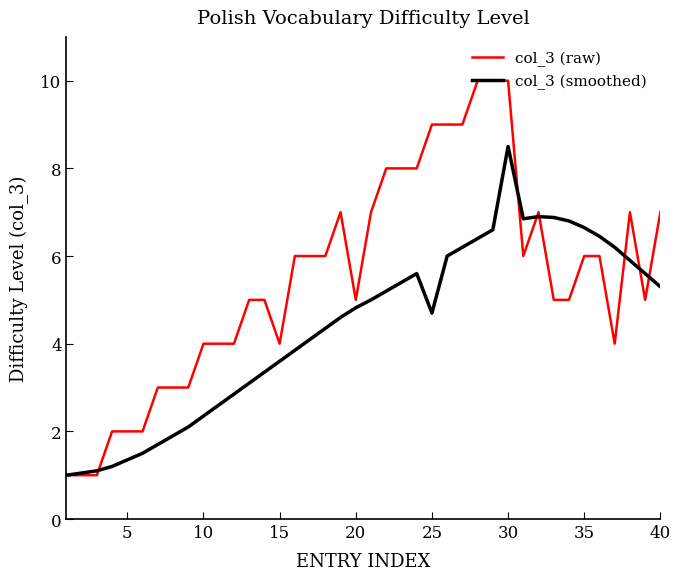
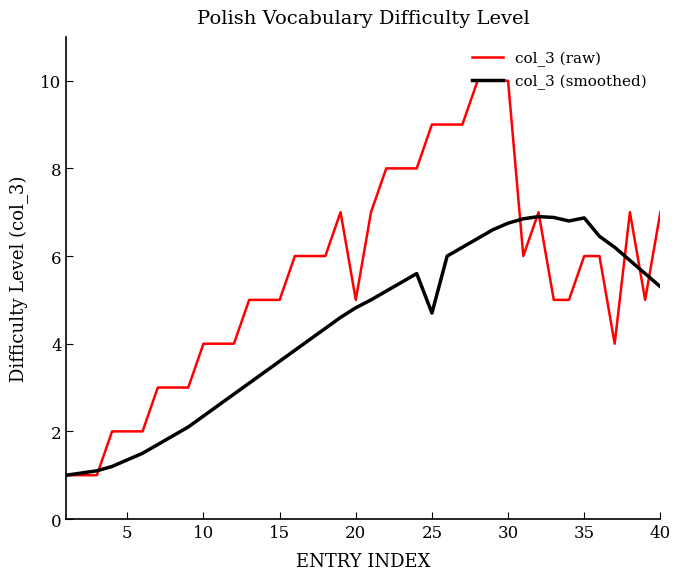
col_3 (raw), 15: 4 -> 5
col_3 (smoothed), 30: 8.5 -> 6.8
col_3 (smoothed), 35: 6.7 -> 6.9
